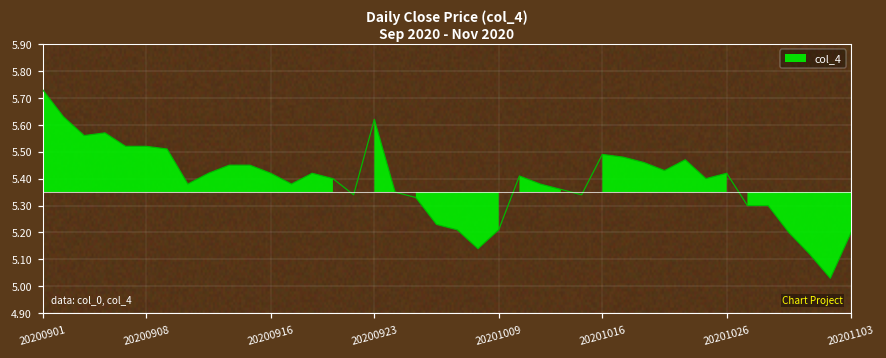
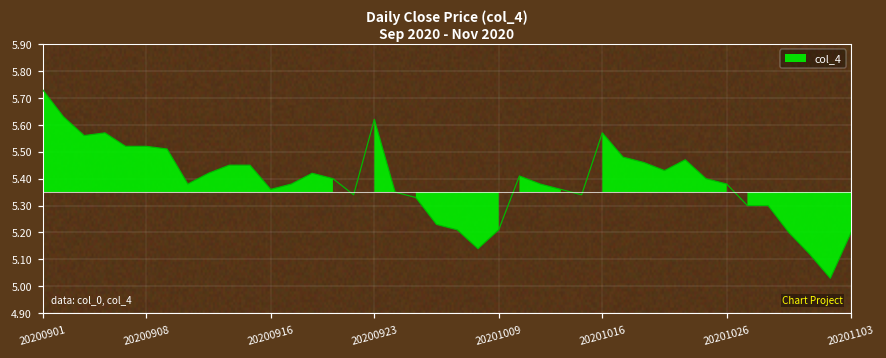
20200916: 5.42 -> 5.36
20201016: 5.49 -> 5.57
20201026: 5.42 -> 5.38
